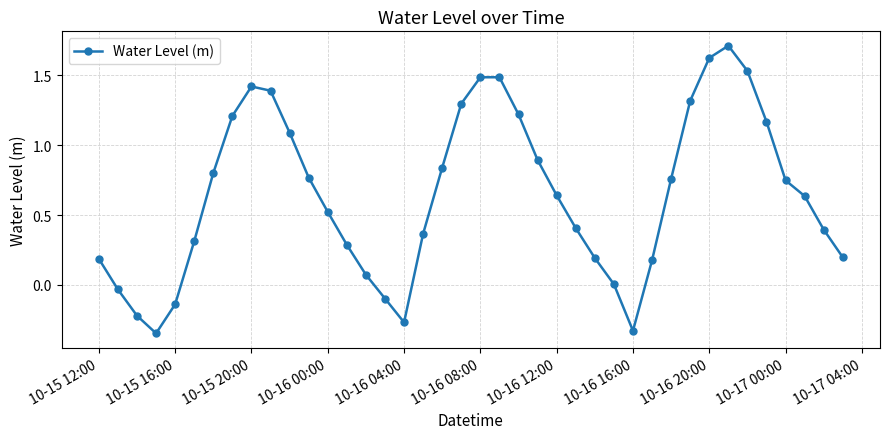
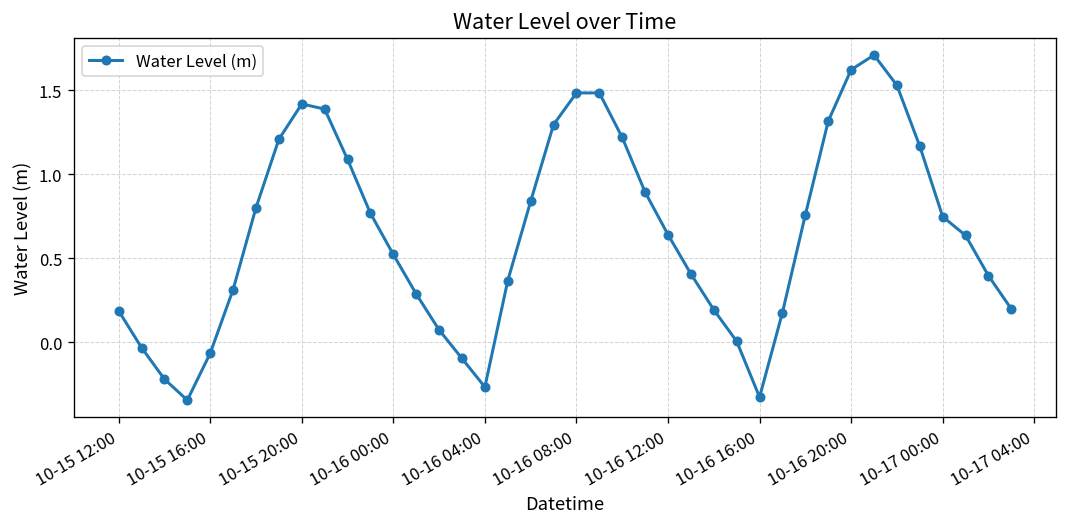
10-15 16:00: -0.14 -> -0.07
